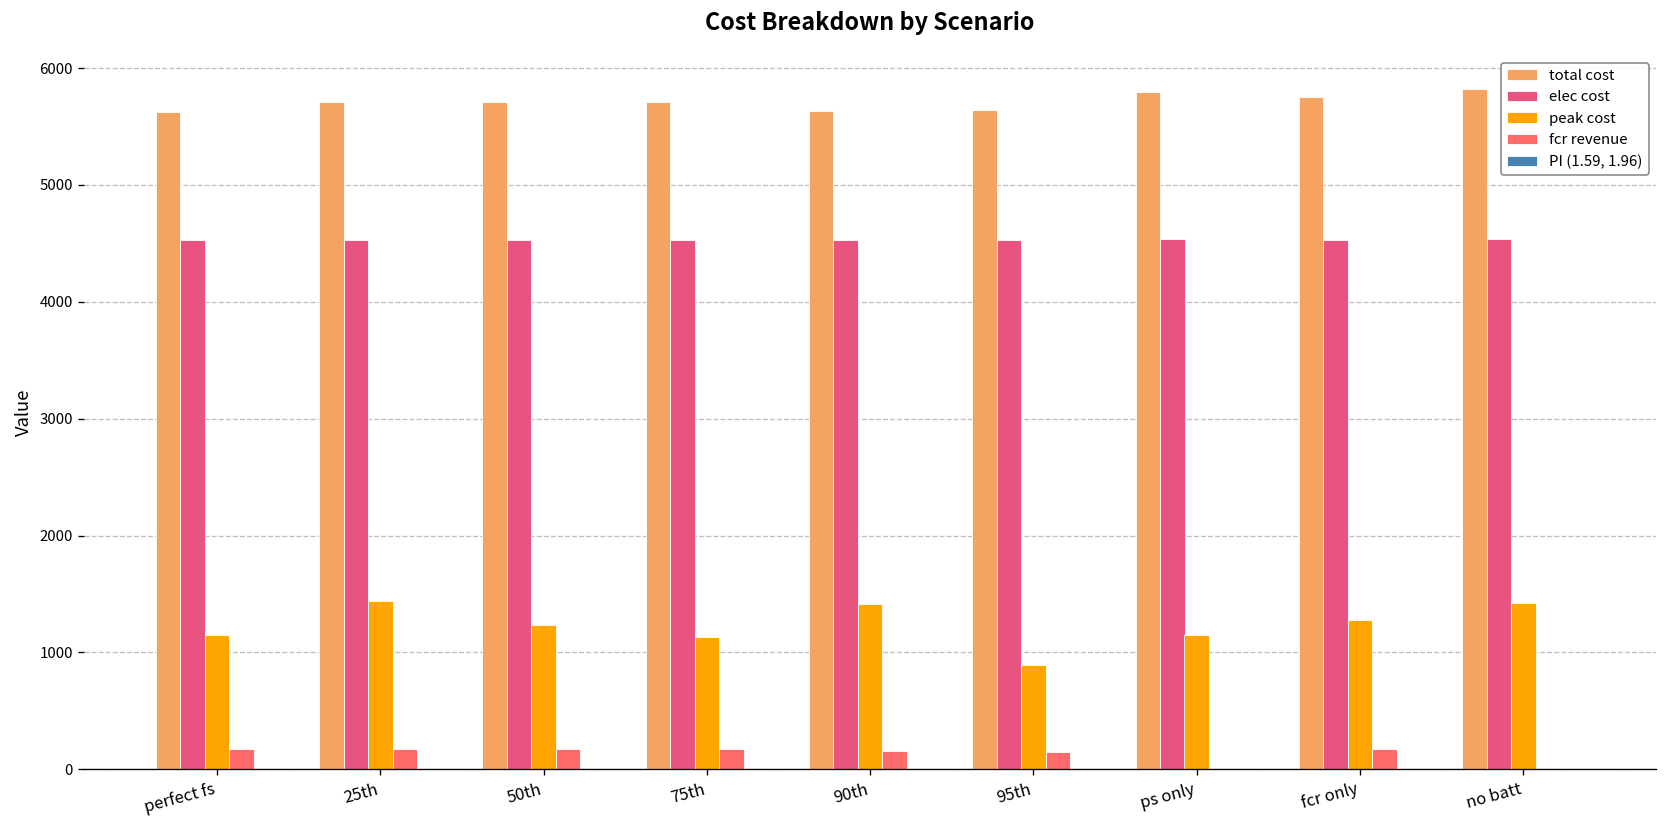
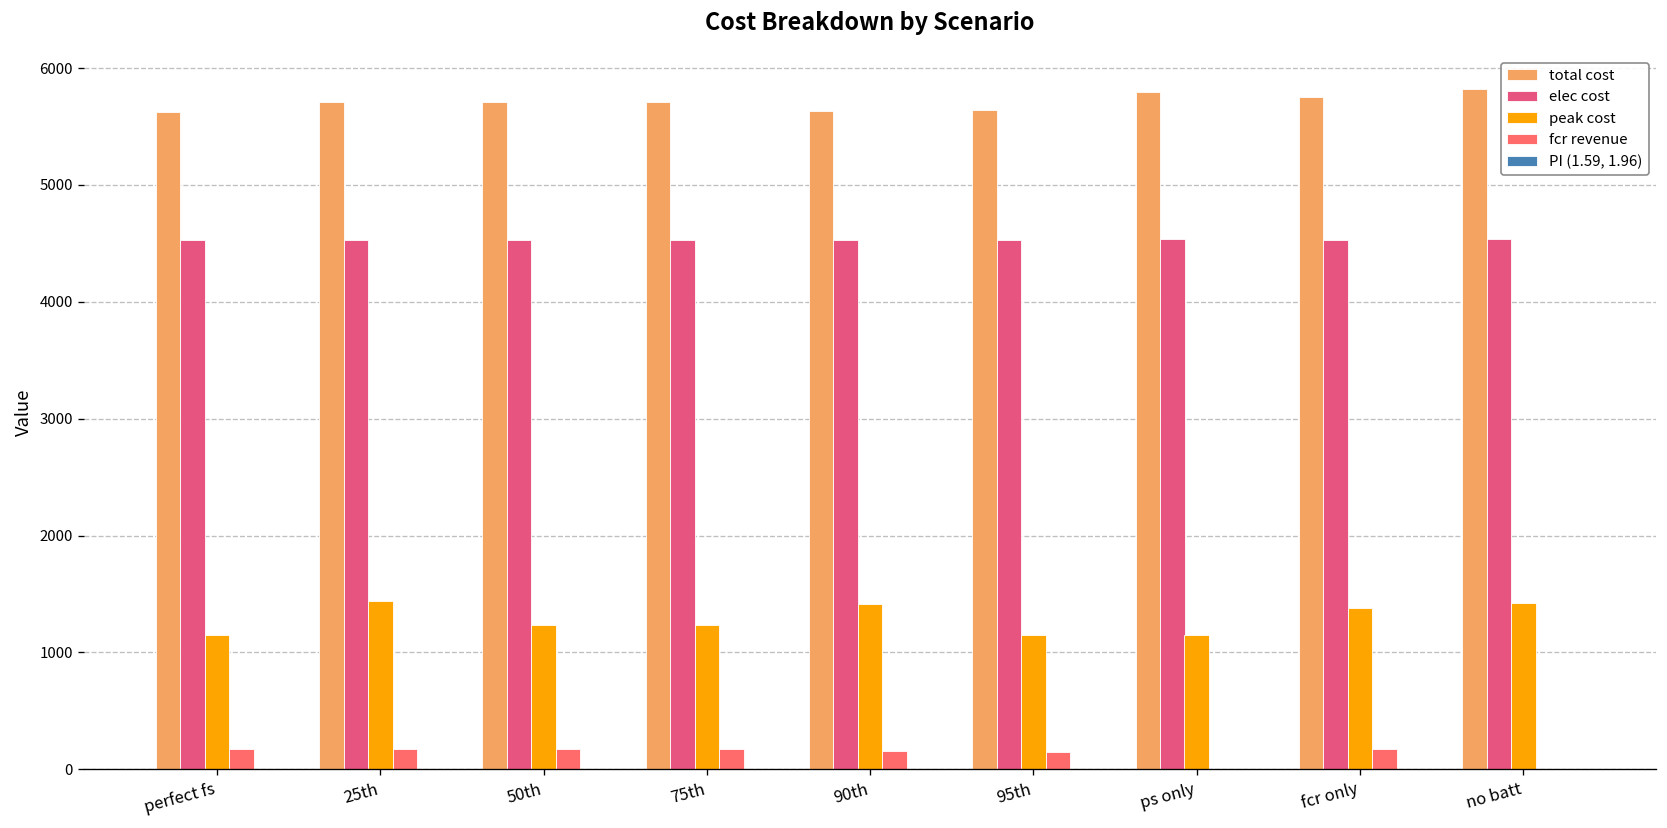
peak cost, 75th: 1100 -> 1200
peak cost, 95th: 900 -> 1100
peak cost, fcr only: 1300 -> 1400
